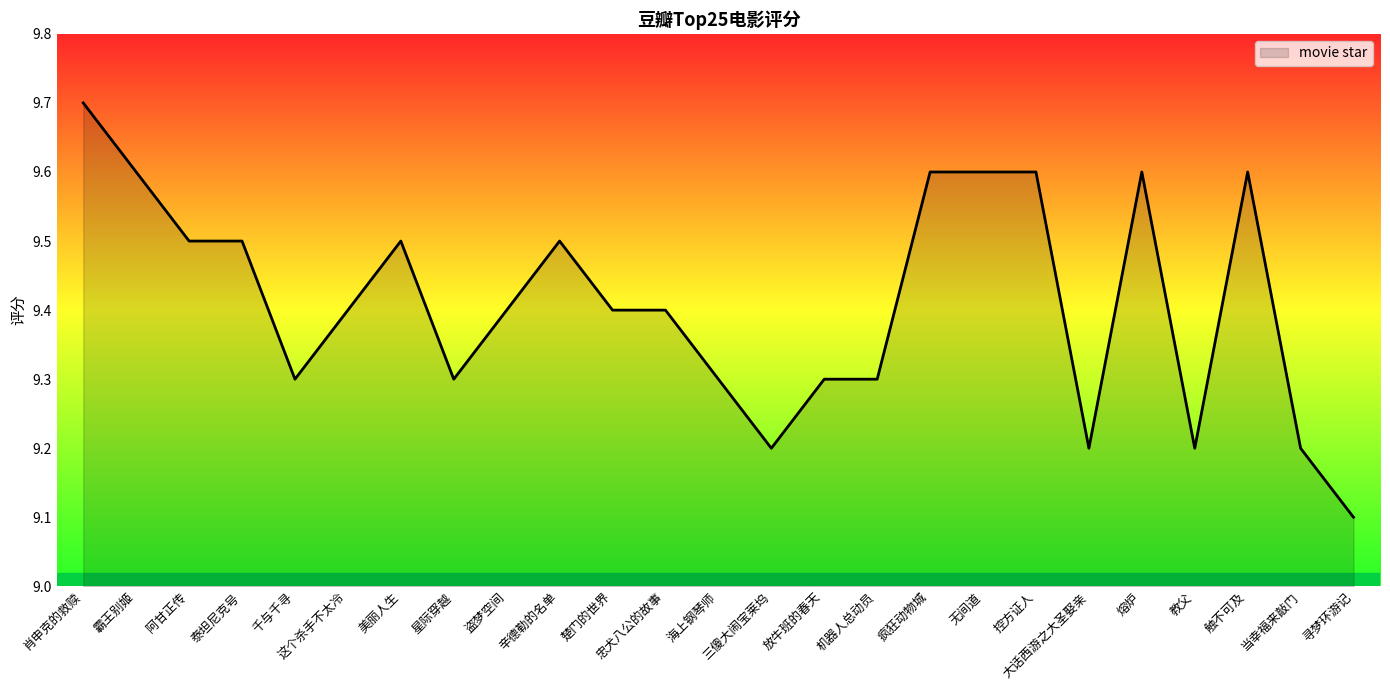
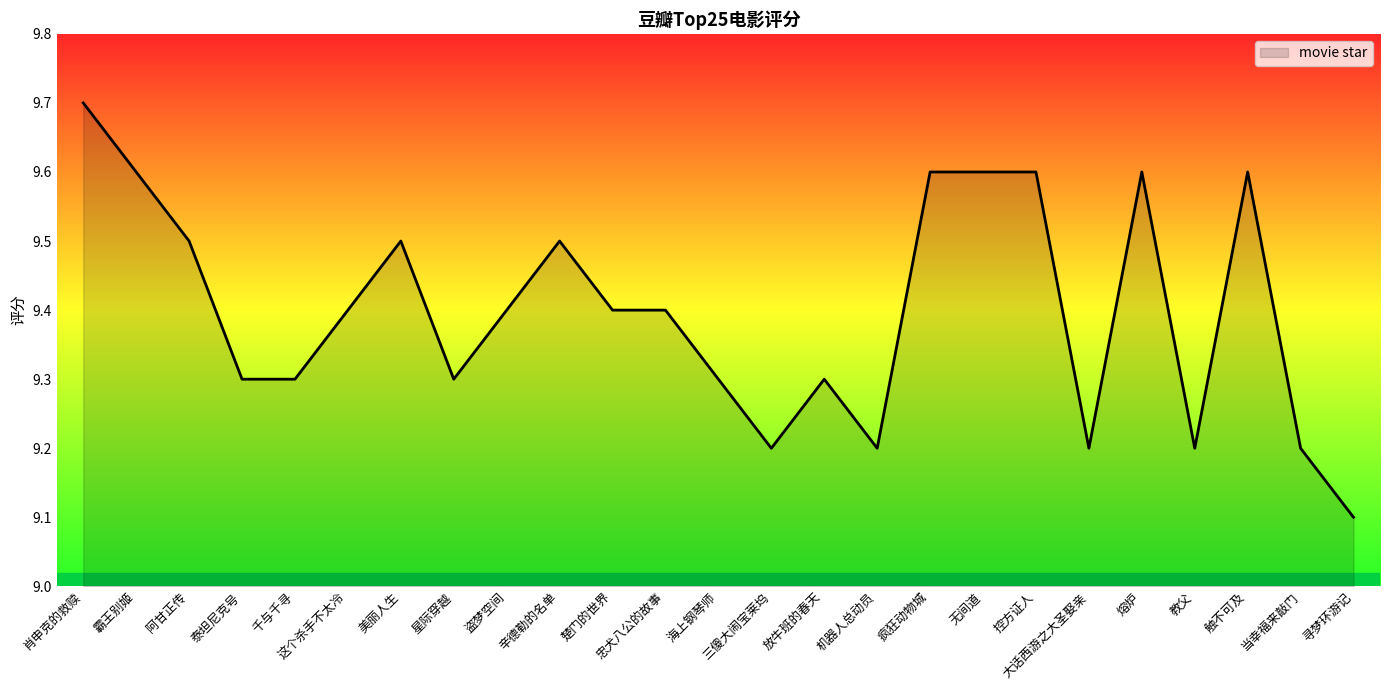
泰坦尼克号: 9.5 -> 9.3
机器人总动员: 9.3 -> 9.2
